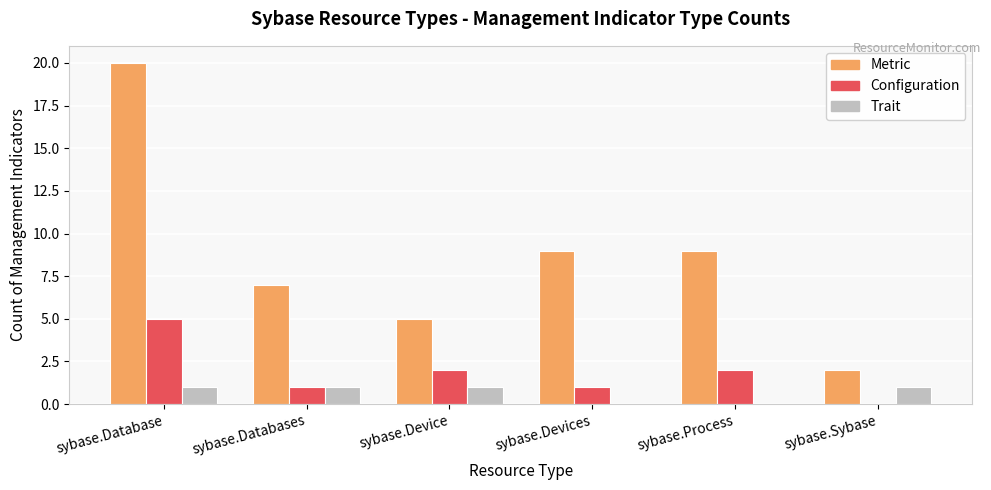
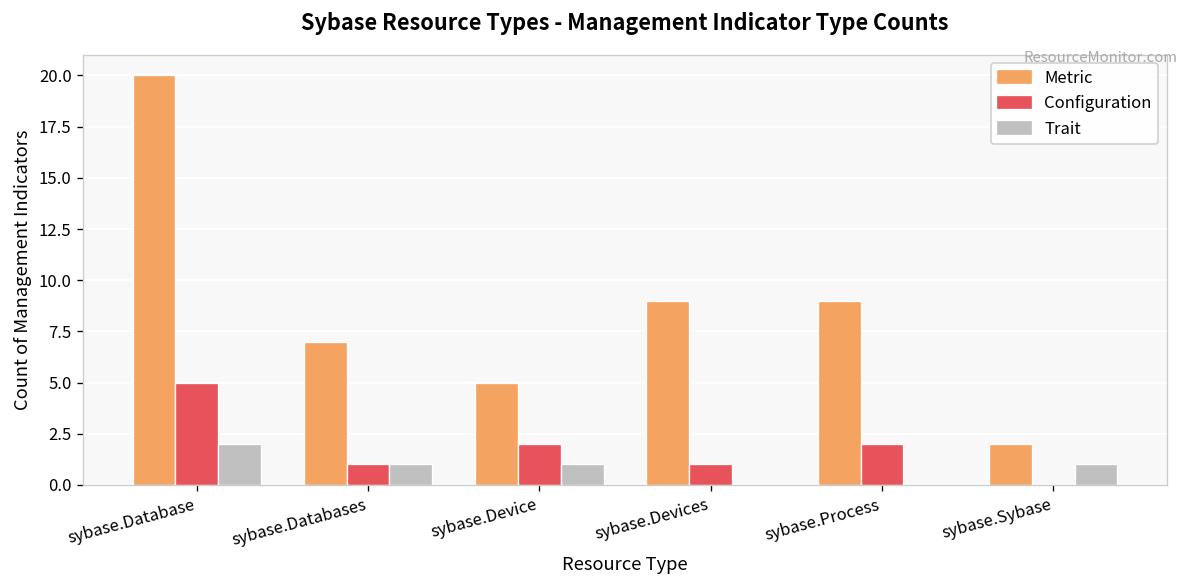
Trait, sybase.Database: 1 -> 2
